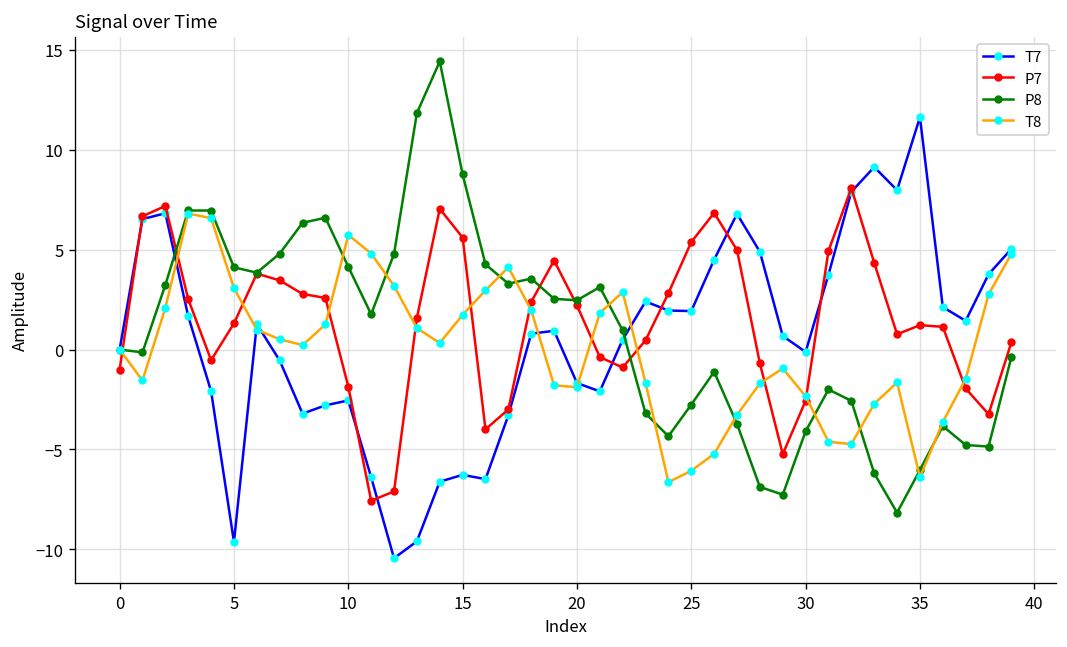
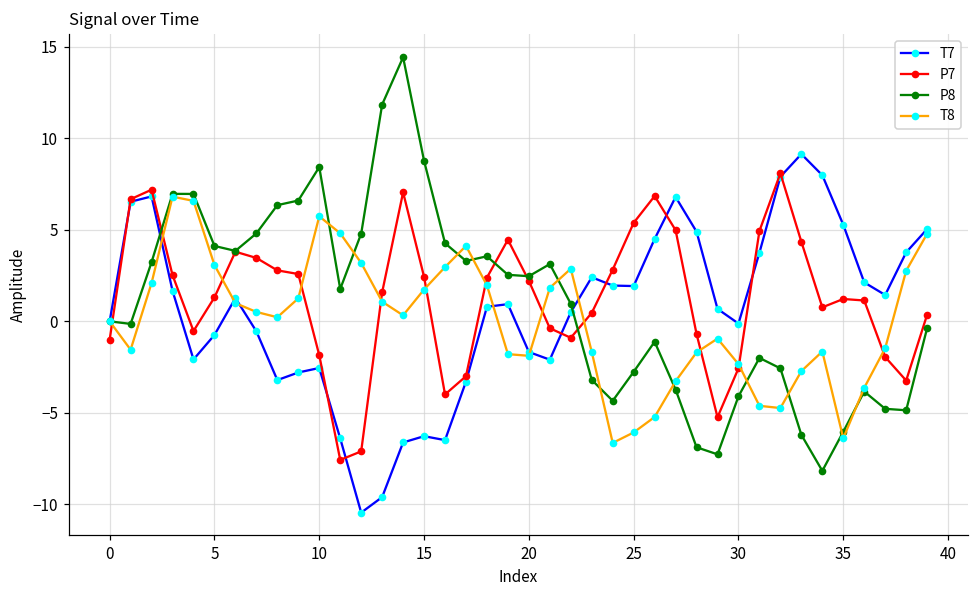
T7, 5: -9.6 -> -0.7
P8, 10: 4.1 -> 8.4
P7, 15: 5.6 -> 2.4
T7, 35: 11.6 -> 5.3
